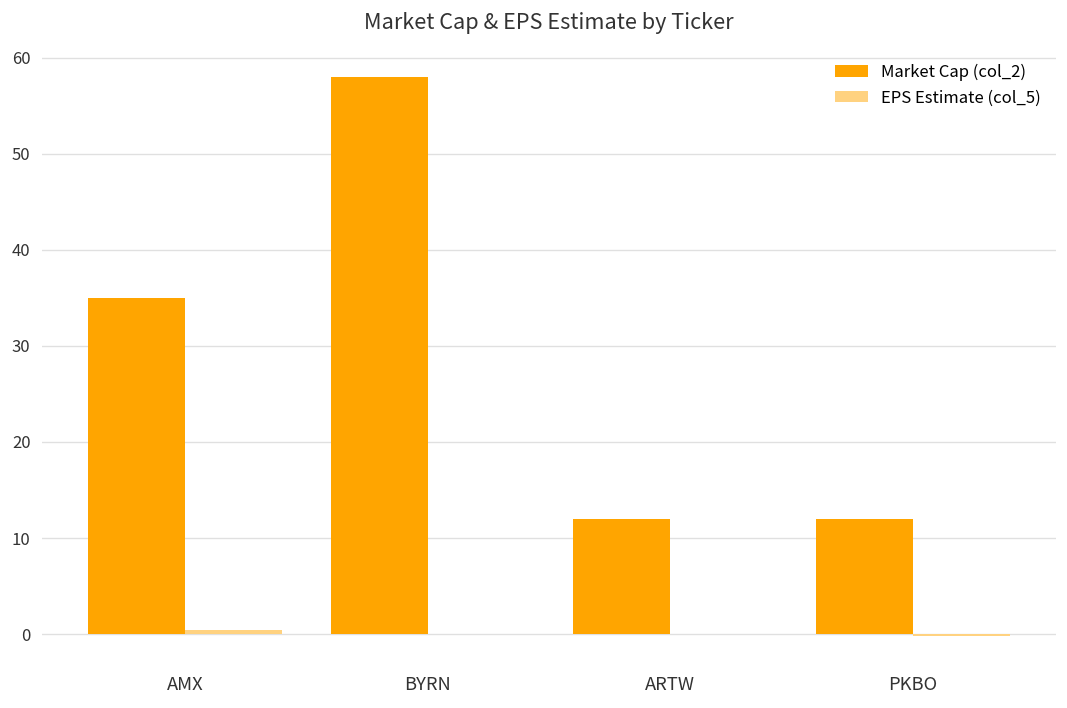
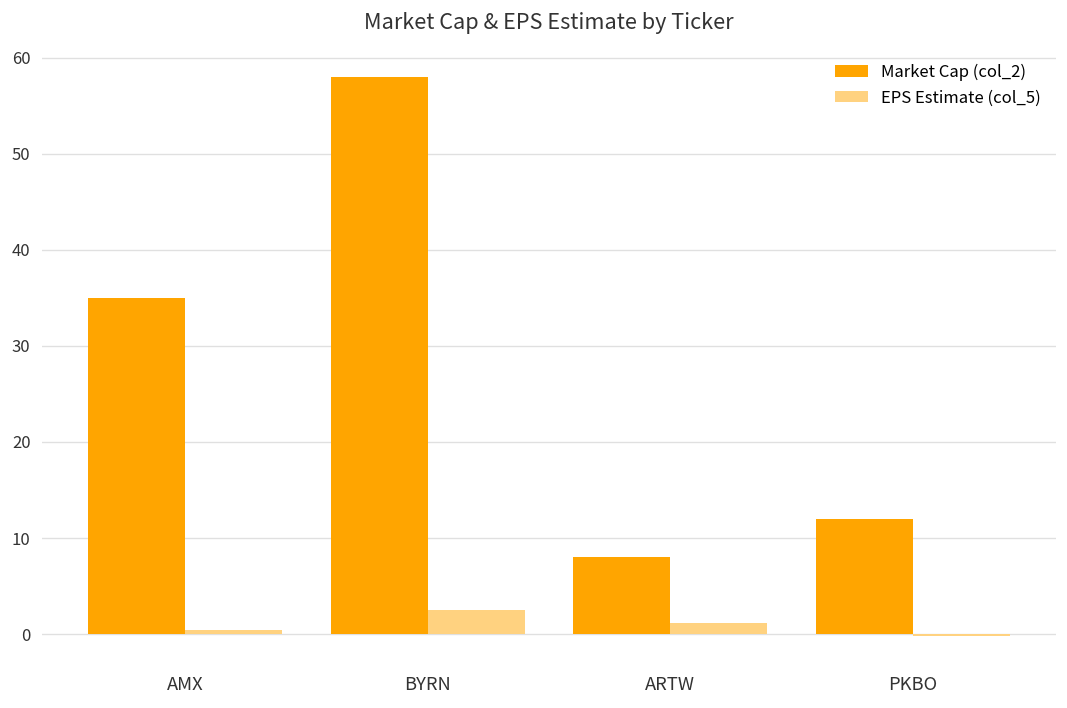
EPS Estimate (col_5), BYRN: 0 -> 3
Market Cap (col_2), ARTW: 12 -> 8
EPS Estimate (col_5), ARTW: 0 -> 1
